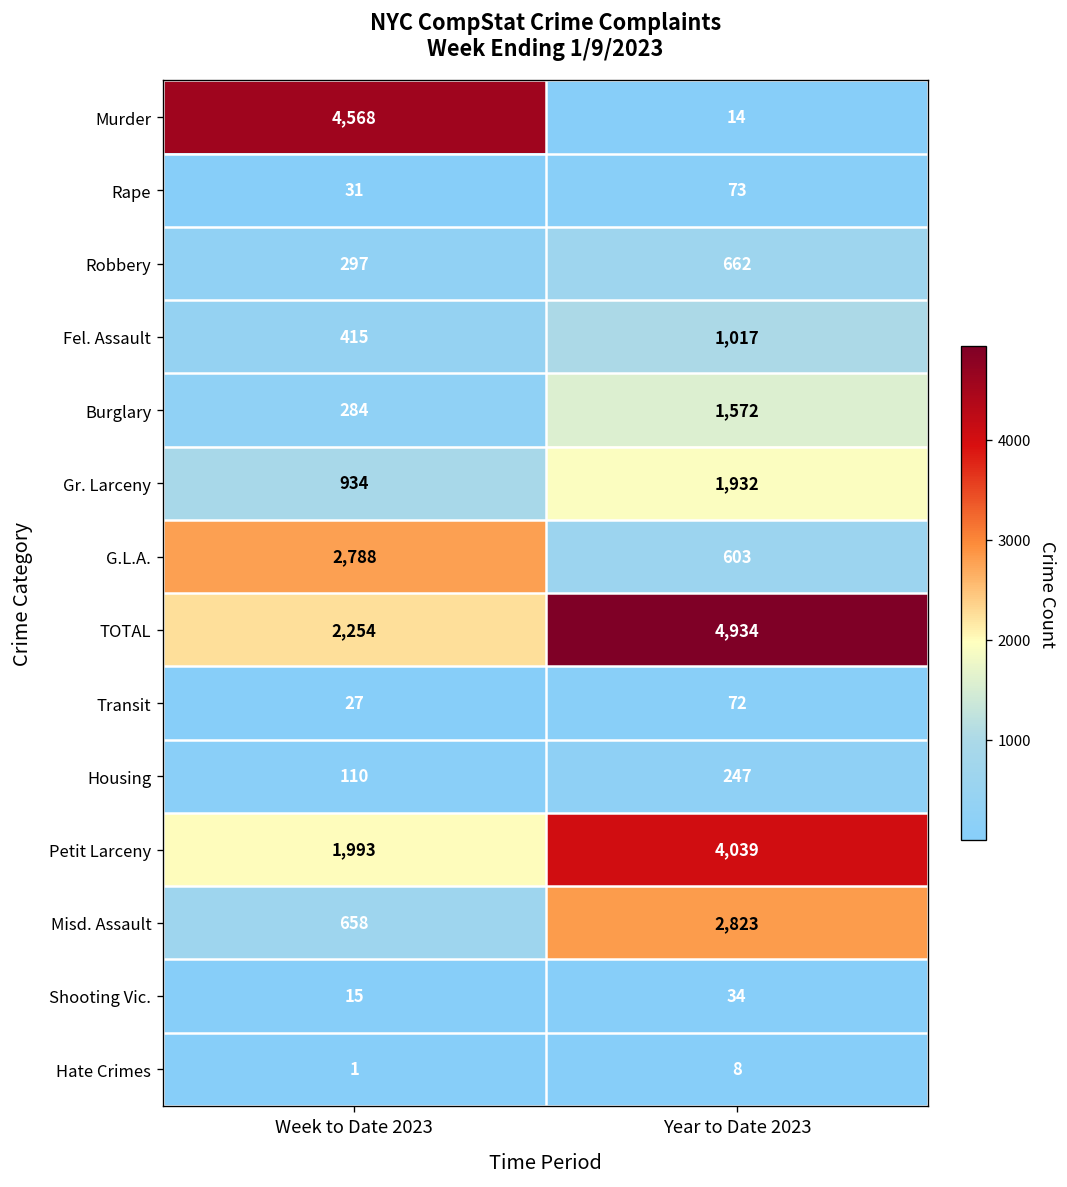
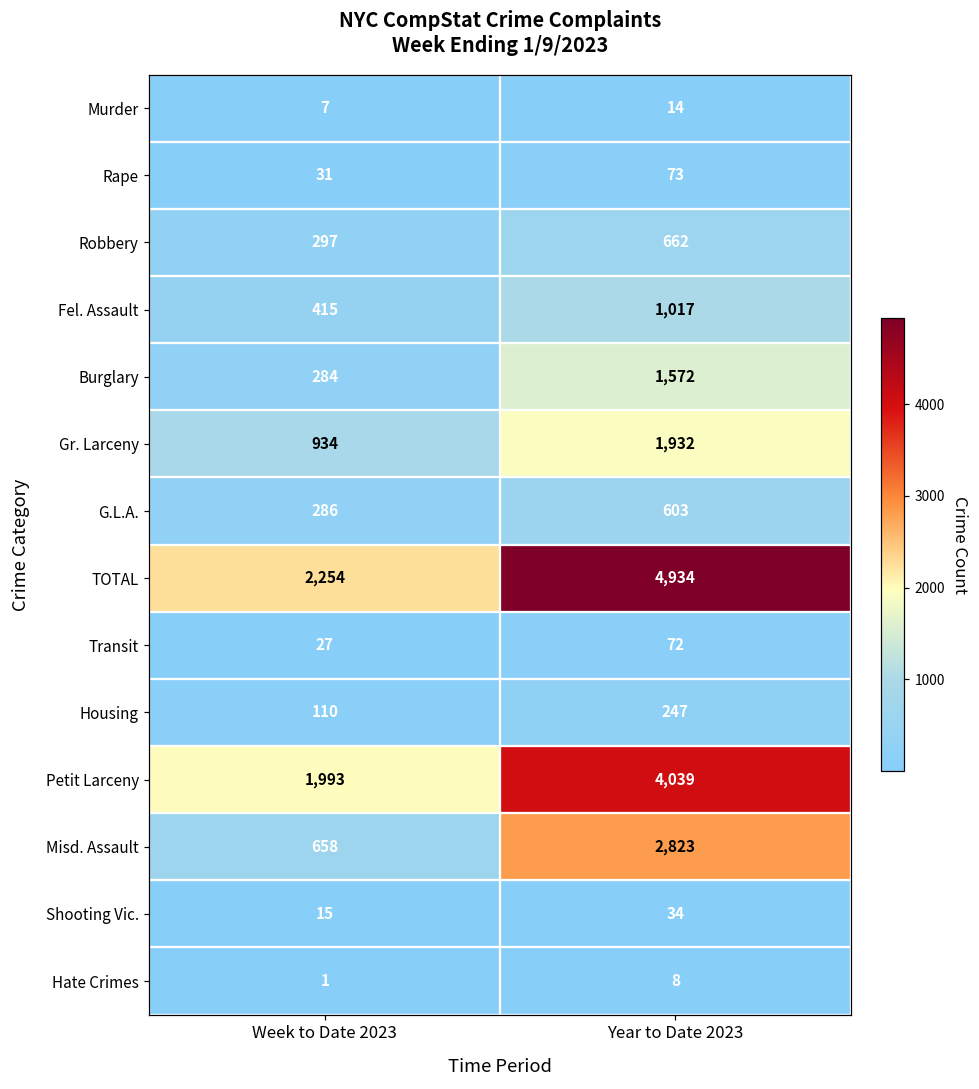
Murder, Week to Date 2023: 4,568 -> 7
G.L.A., Week to Date 2023: 2,788 -> 286
